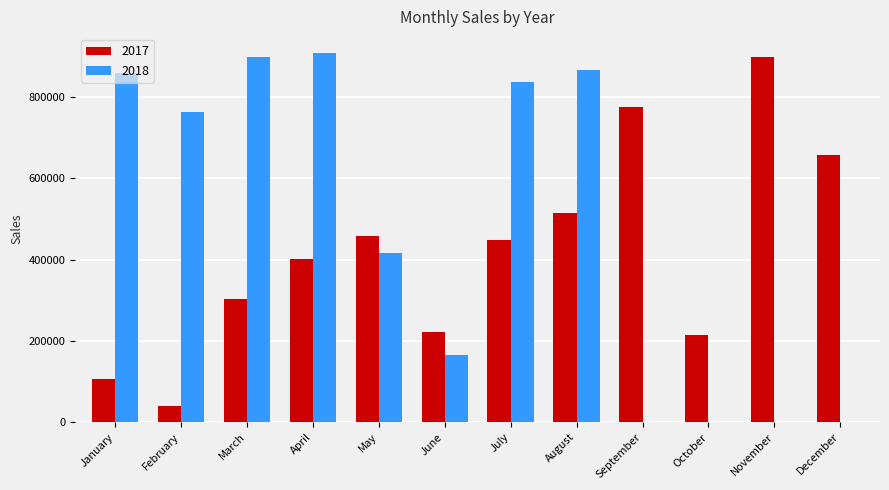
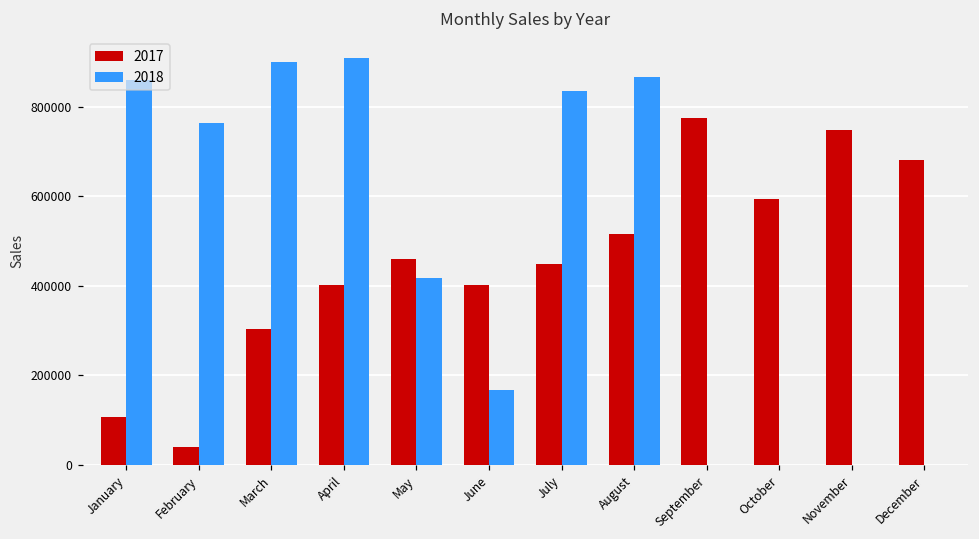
2017, June: 220000 -> 400000
2017, October: 220000 -> 590000
2017, November: 900000 -> 750000
2017, December: 660000 -> 680000
